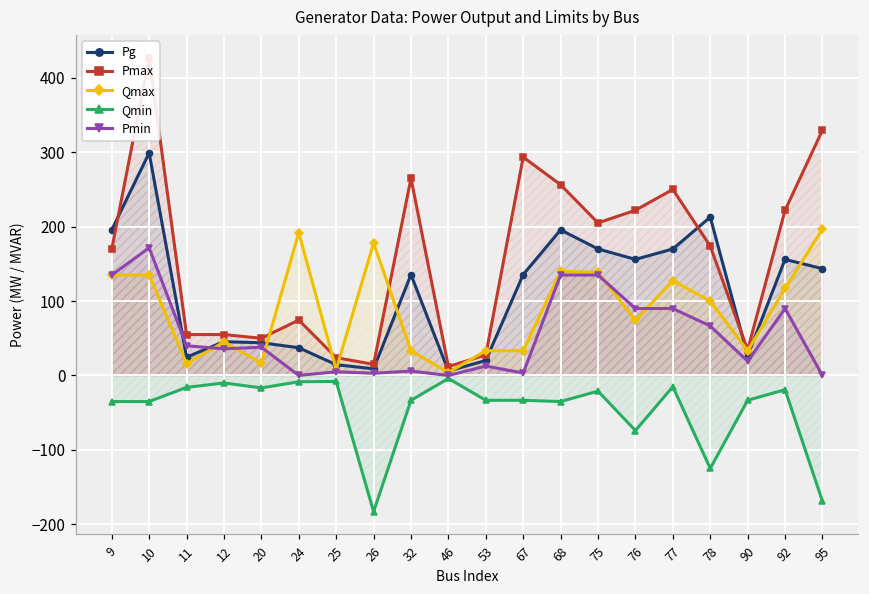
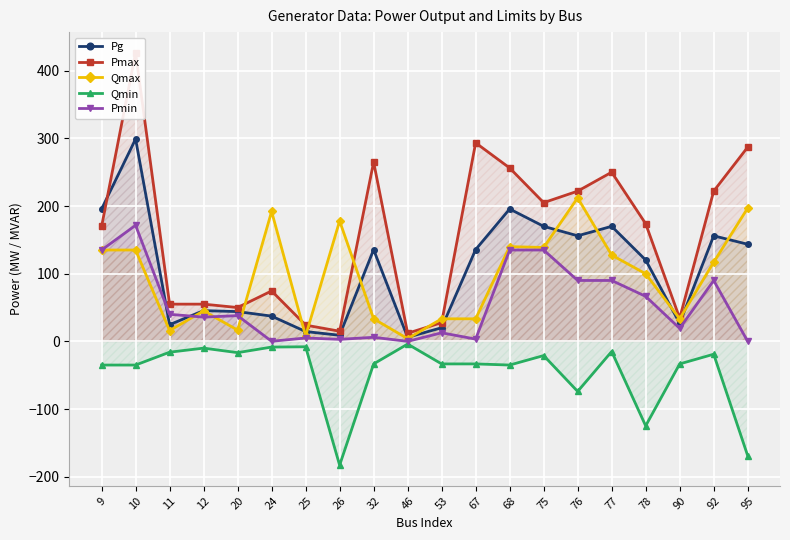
Qmax, 76: 70 -> 210
Pg, 78: 210 -> 120
Pmax, 95: 330 -> 290
